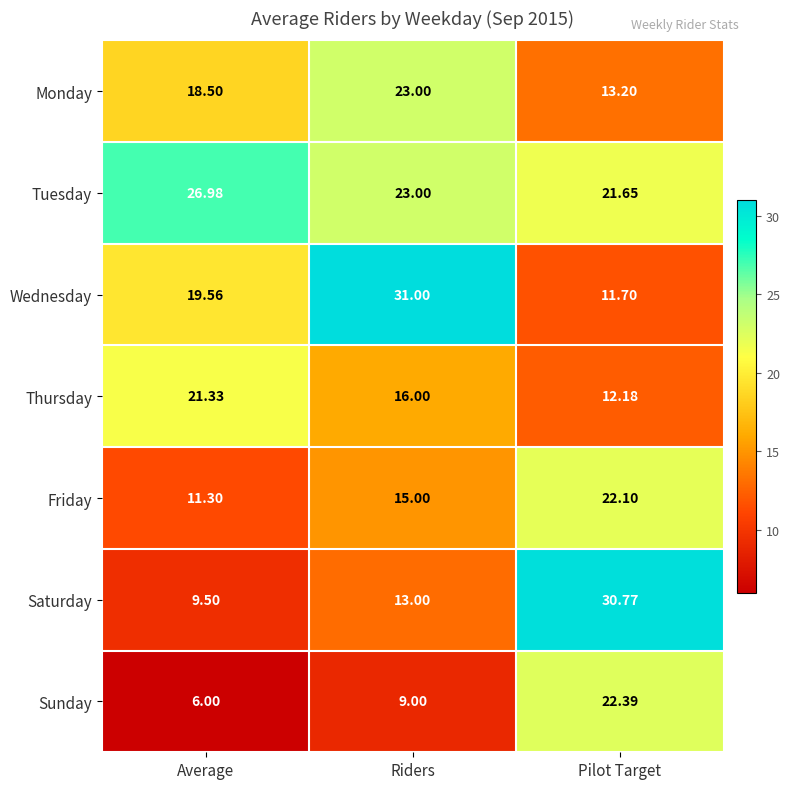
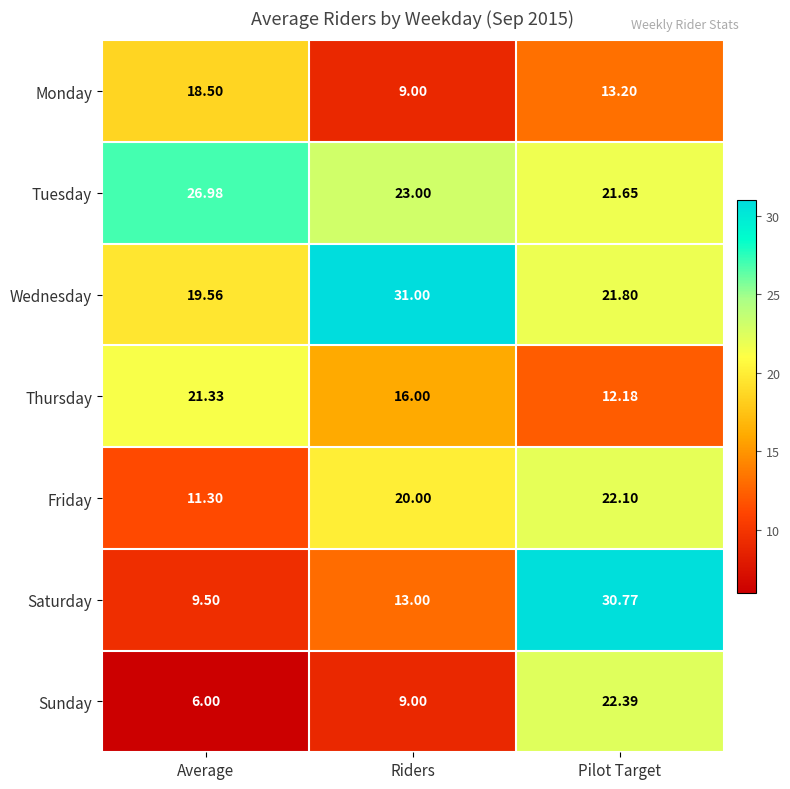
Monday, Riders: 23.00 -> 9.00
Wednesday, Pilot Target: 11.70 -> 21.80
Friday, Riders: 15.00 -> 20.00
